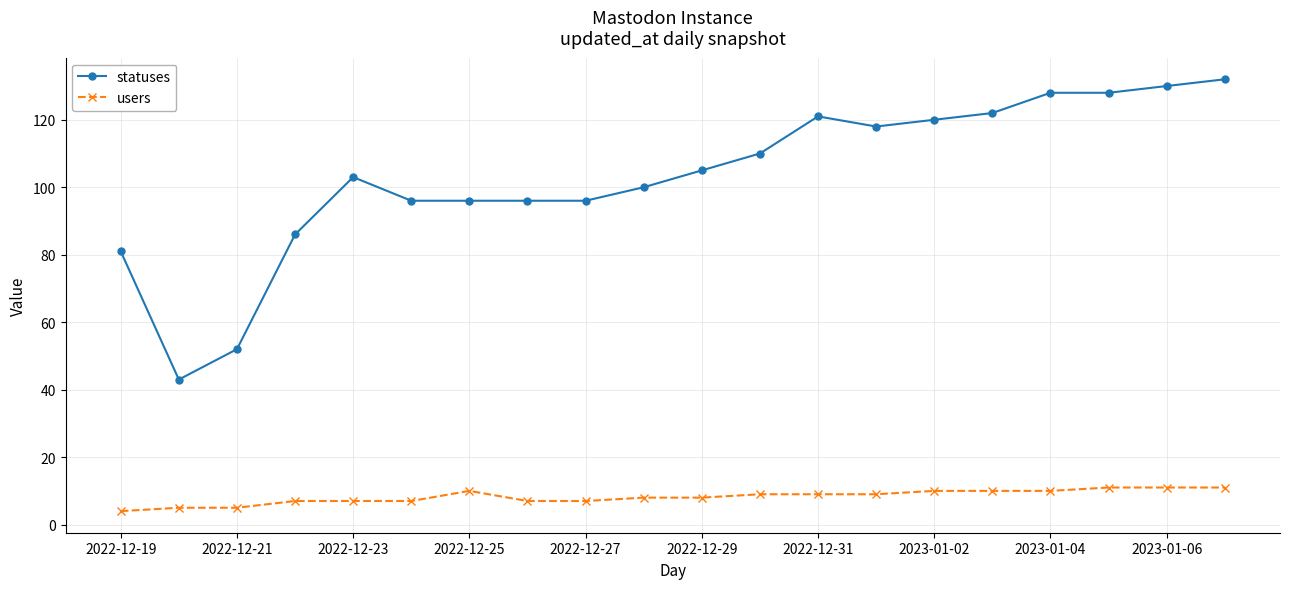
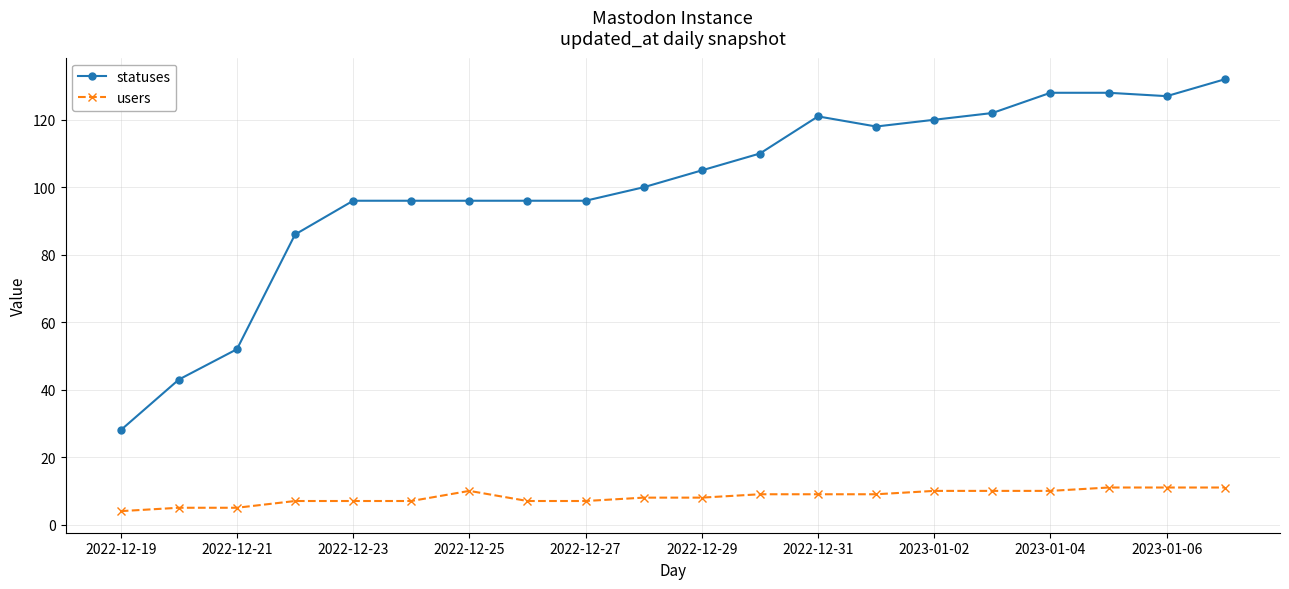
statuses, 2022-12-19: 81 -> 28
statuses, 2022-12-23: 103 -> 96
statuses, 2023-01-06: 130 -> 127
